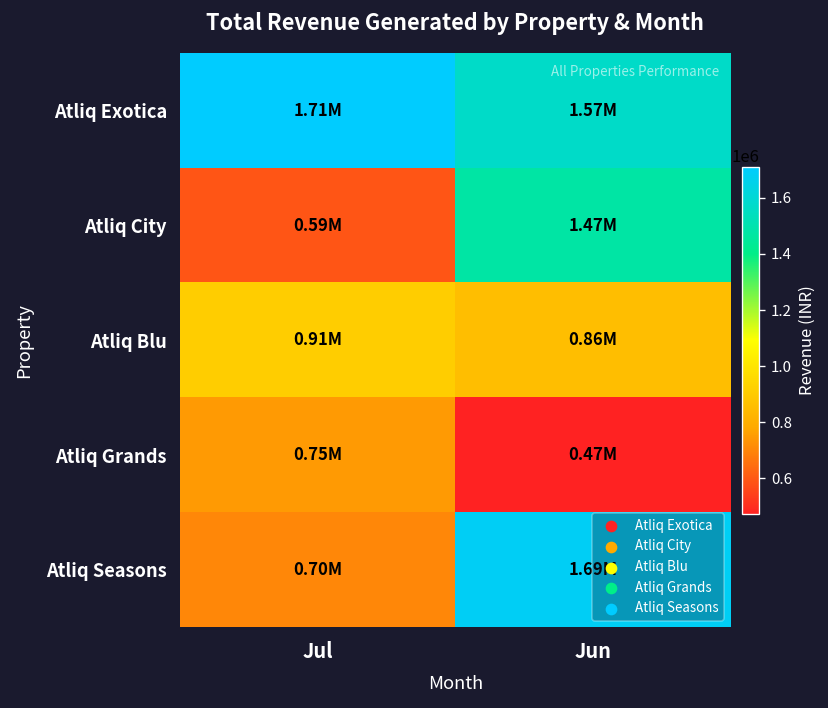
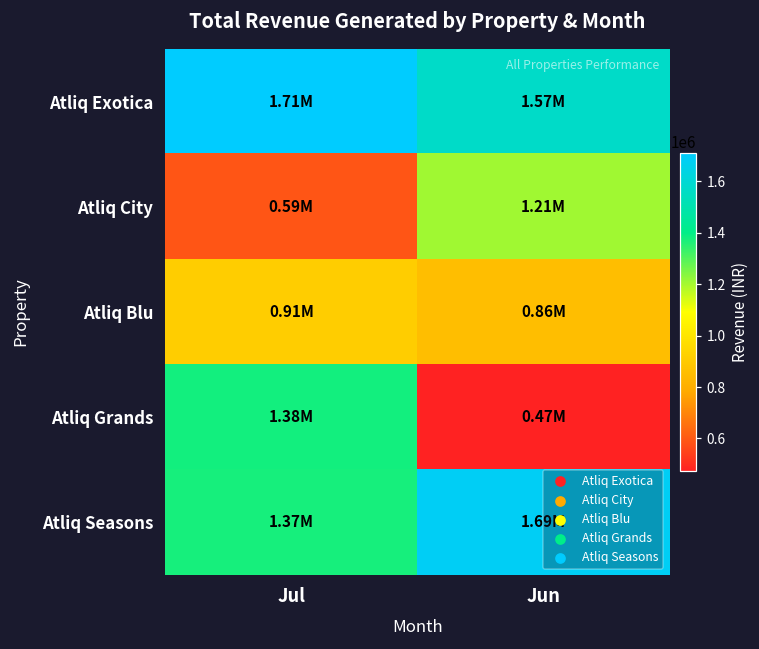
Atliq City, Jun: 1.47M -> 1.21M
Atliq Grands, Jul: 0.75M -> 1.38M
Atliq Seasons, Jul: 0.70M -> 1.37M
